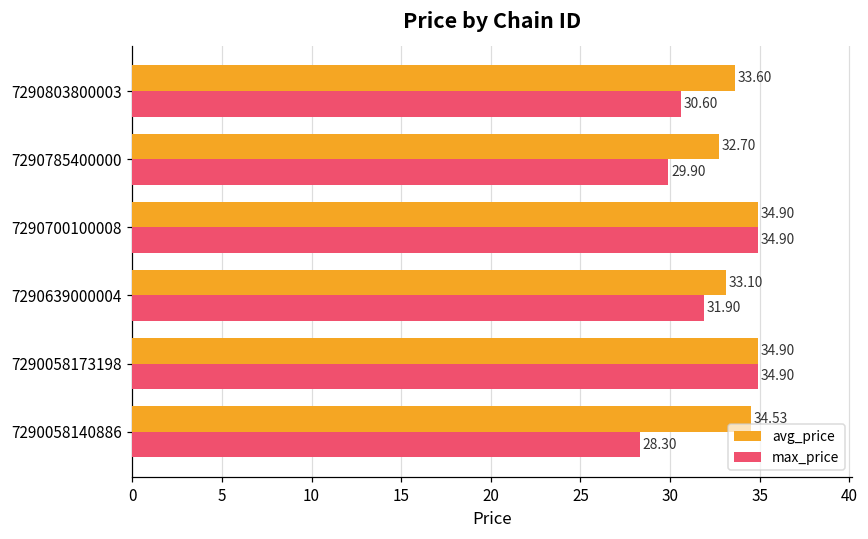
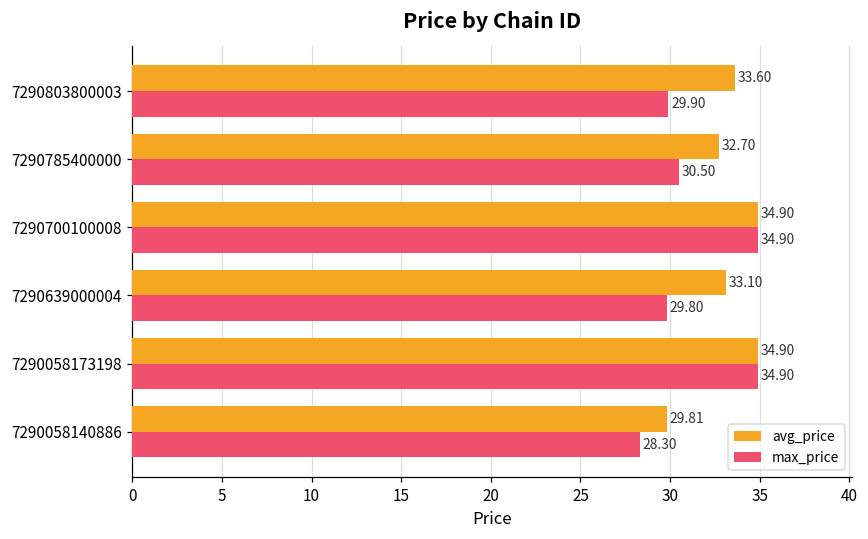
max_price, 7290803800003: 30.60 -> 29.90
max_price, 7290785400000: 29.90 -> 30.50
max_price, 7290639000004: 31.90 -> 29.80
avg_price, 7290058140886: 34.5 -> 29.8
